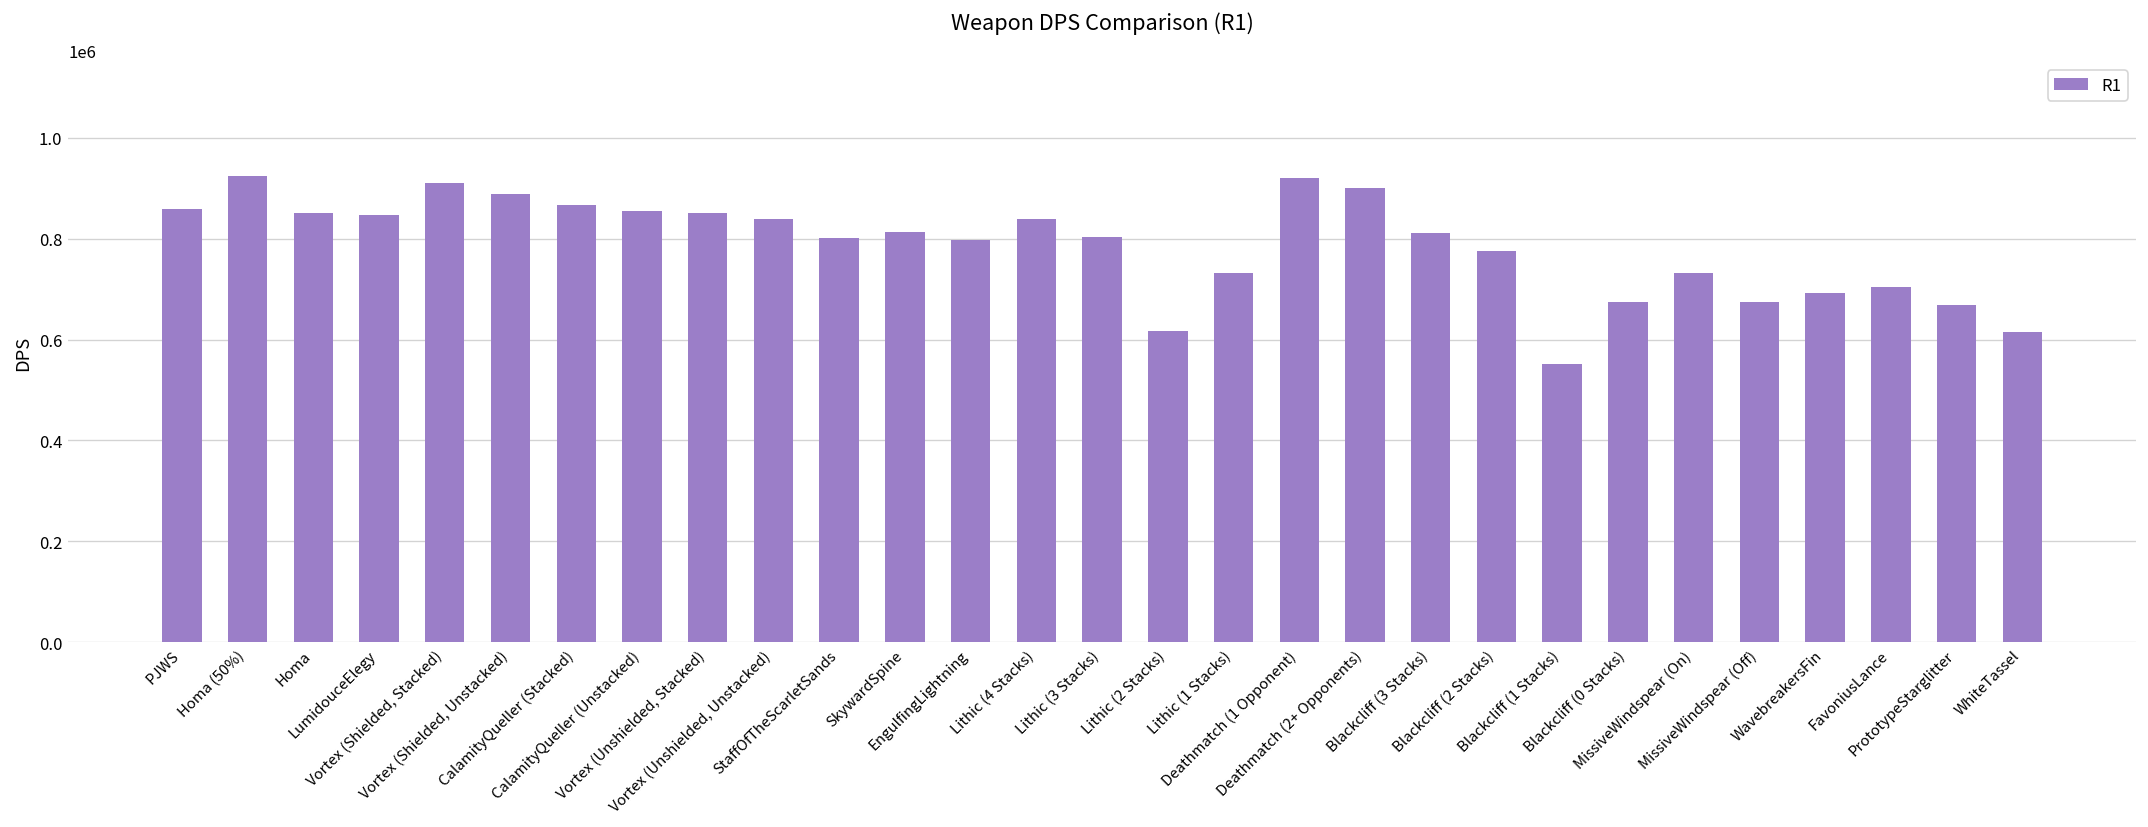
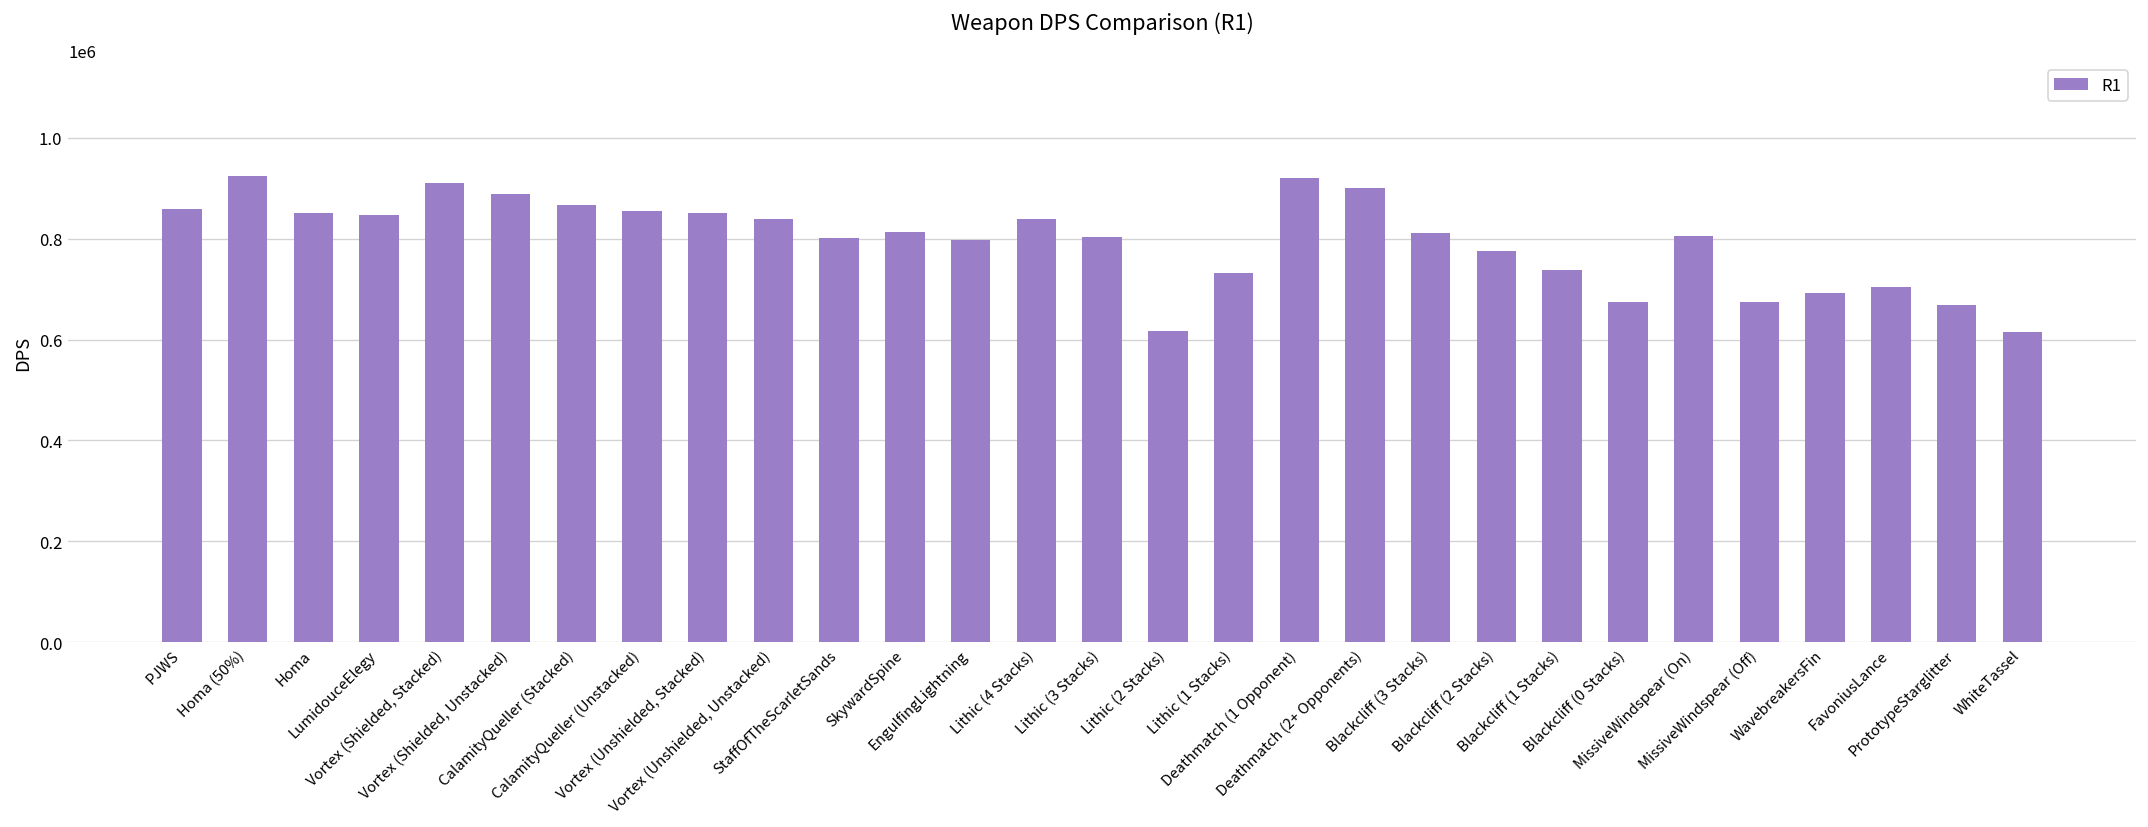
Blackcliff (1 Stacks): 550000 -> 740000
MissiveWindspear (On): 730000 -> 810000
